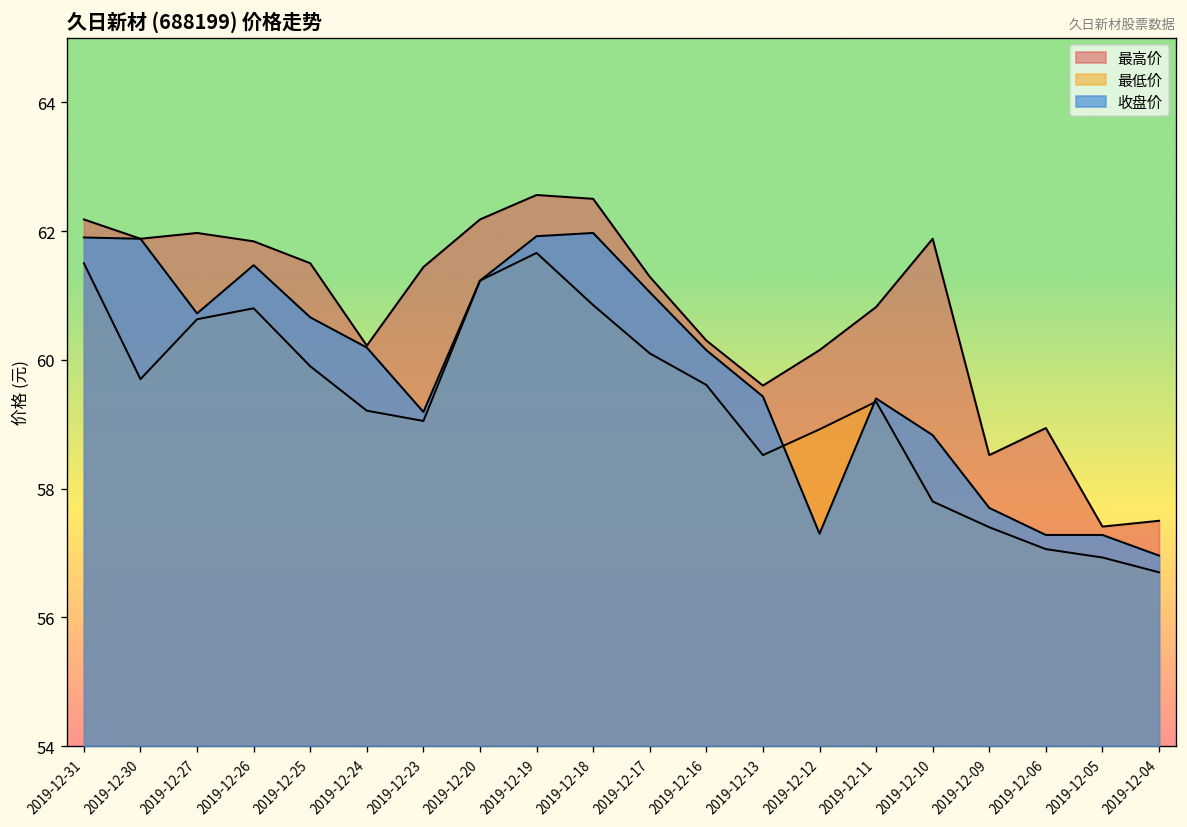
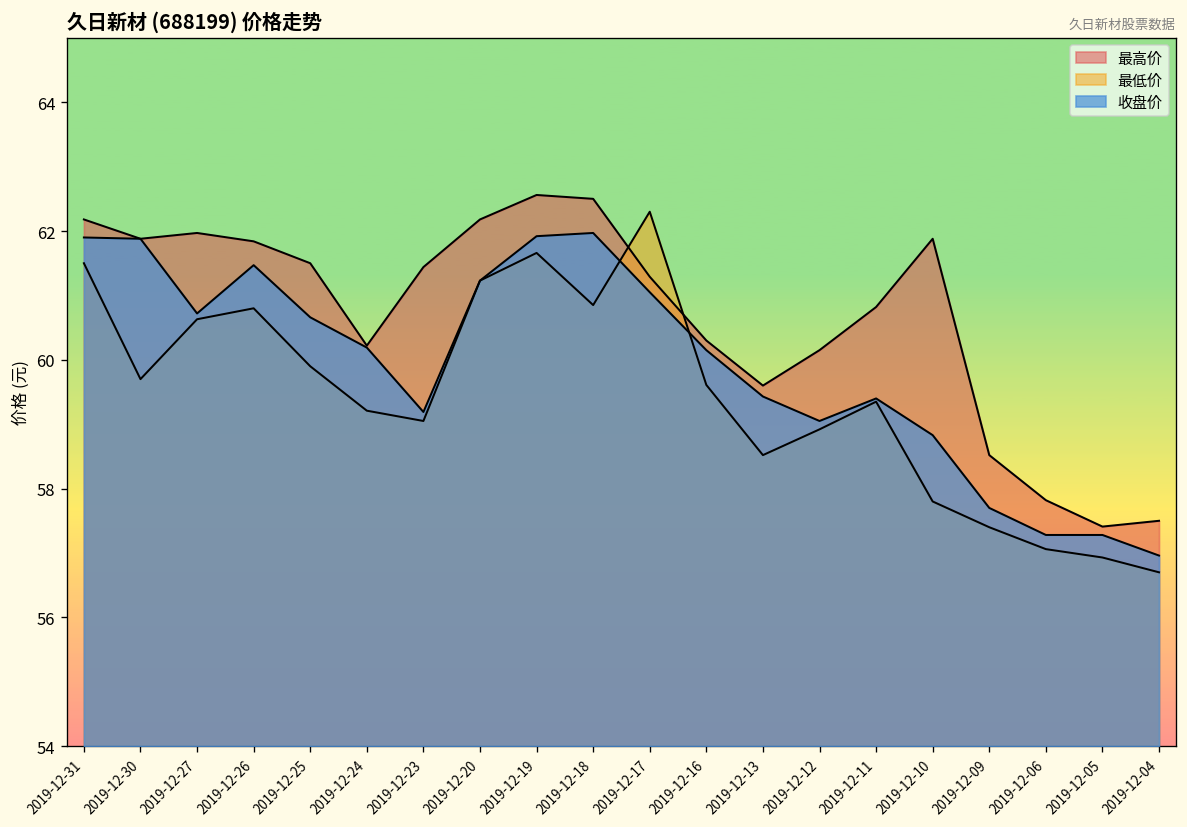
最低价, 2019-12-17: 60.1 -> 62.3
收盘价, 2019-12-12: 57.3 -> 59.1
最高价, 2019-12-06: 58.9 -> 57.8
